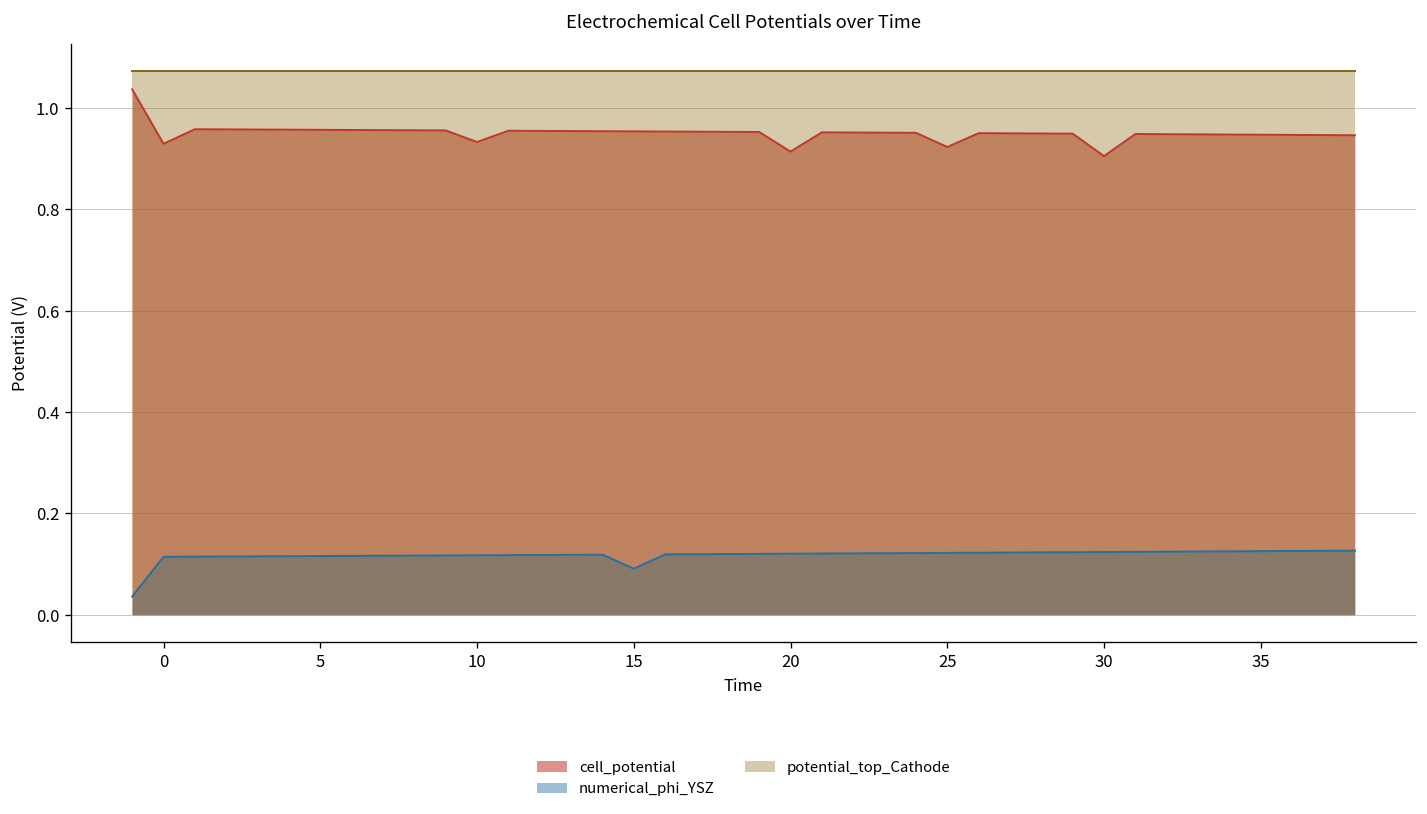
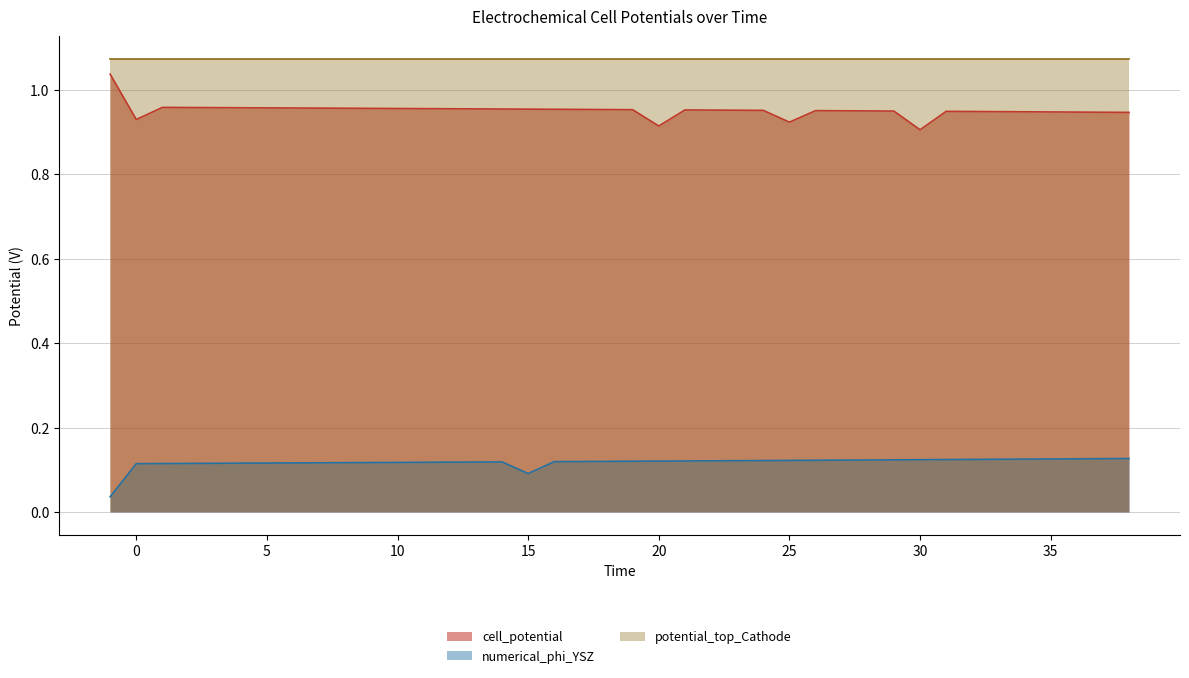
cell_potential, 10: 0.93 -> 0.96
